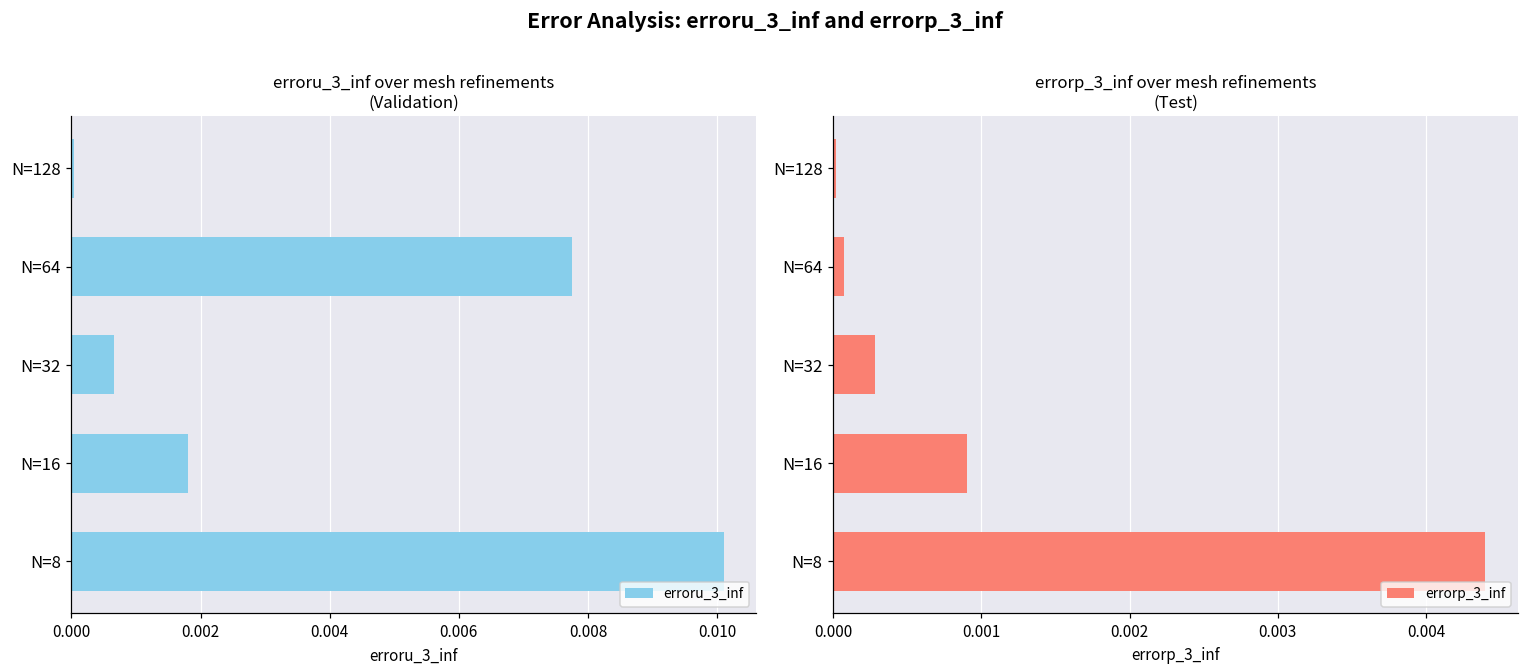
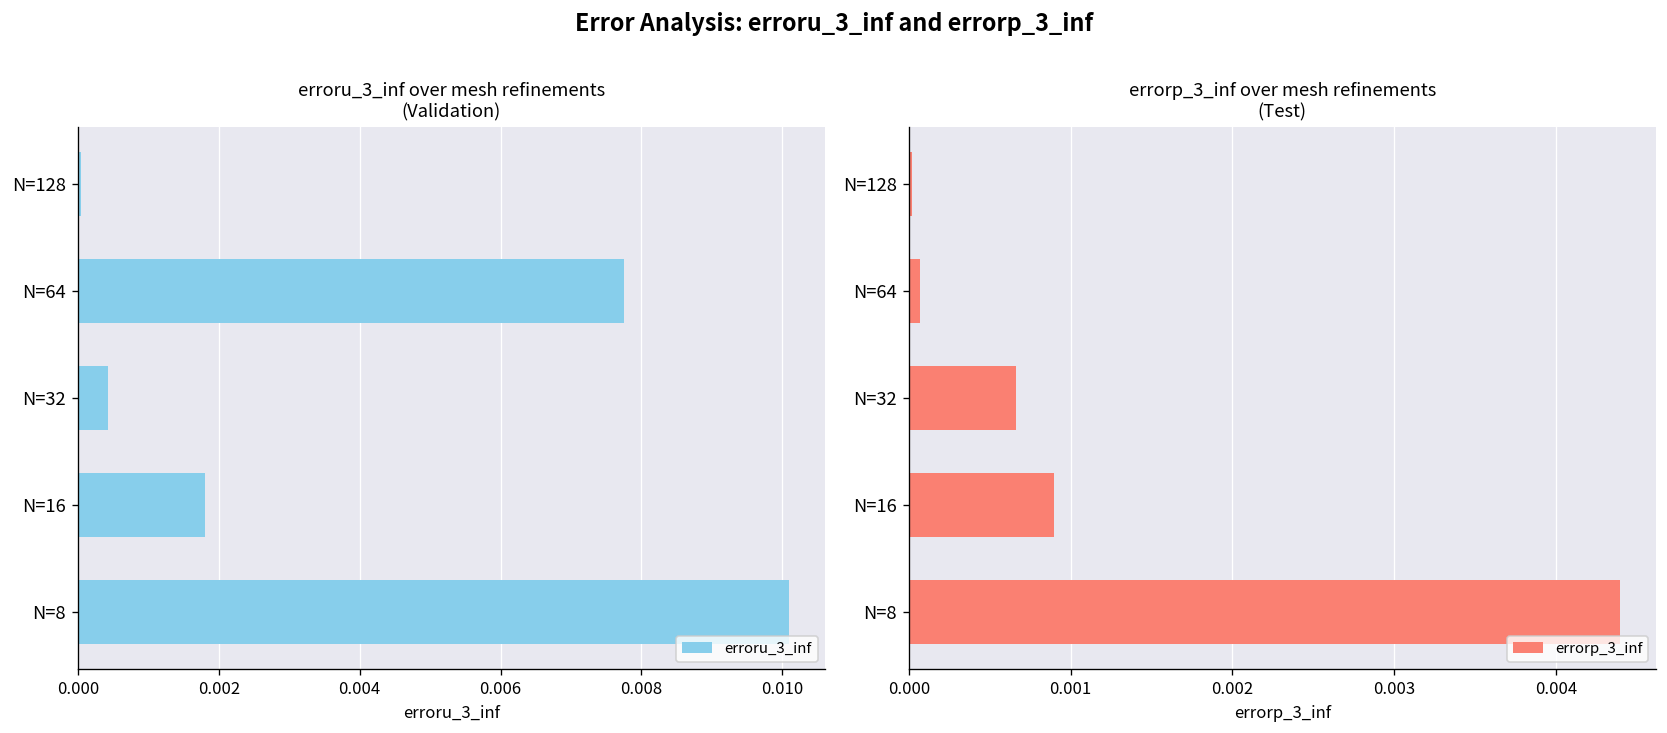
erroru_3_inf over mesh refinements (Validation), N=32: 0.0007 -> 0.0004
errorp_3_inf over mesh refinements (Test), N=32: 0.00028 -> 0.00066
